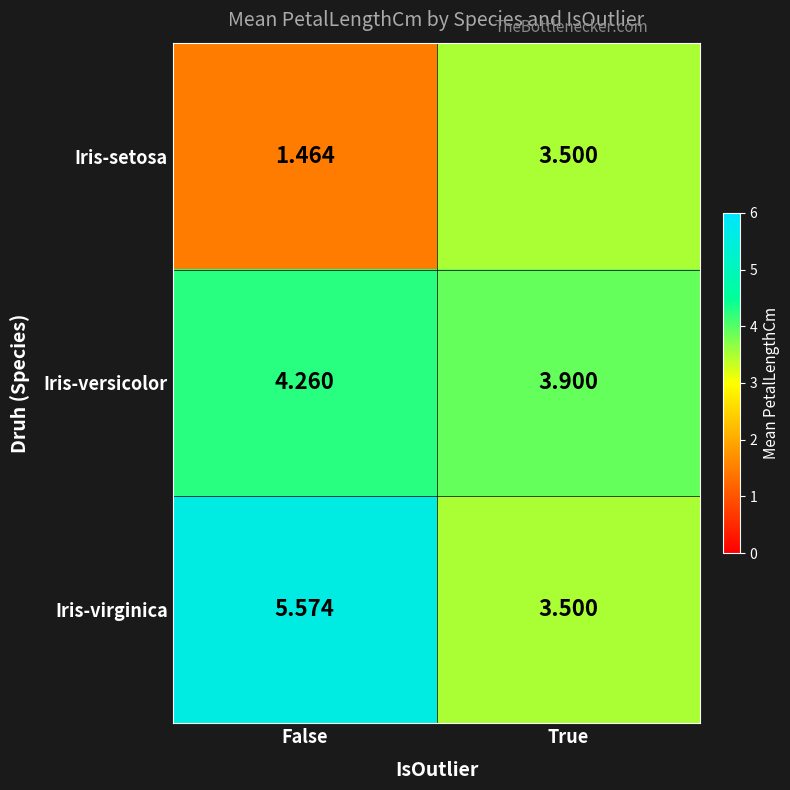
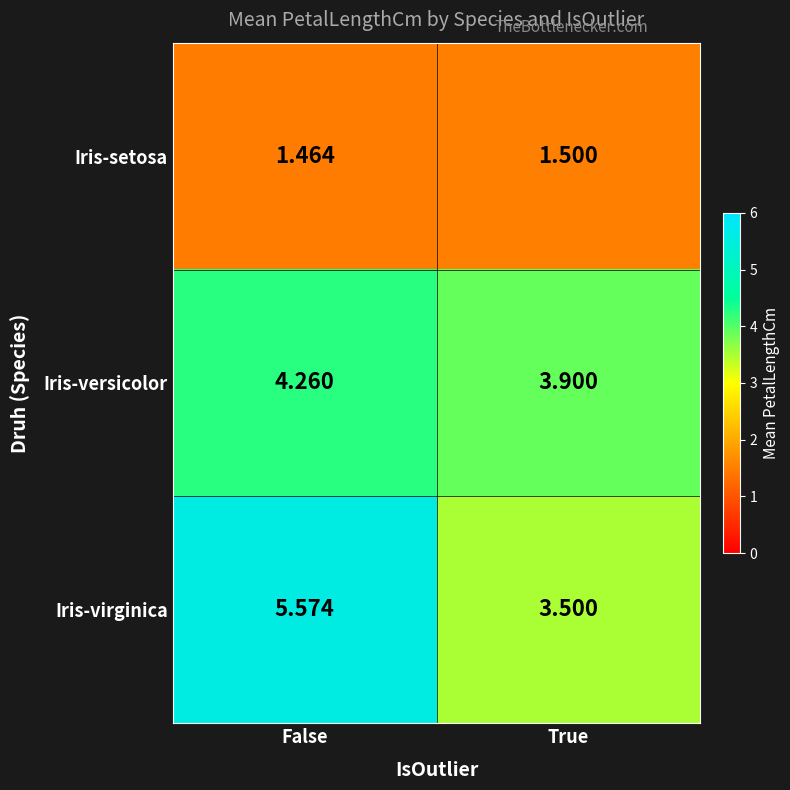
Iris-setosa, True: 3.500 -> 1.500
